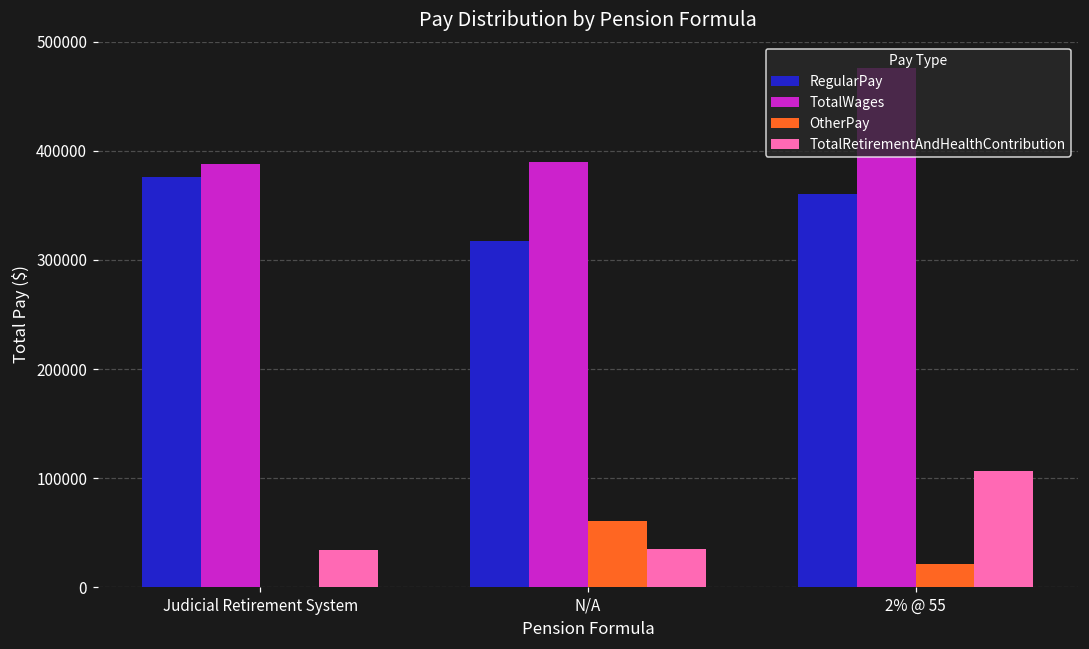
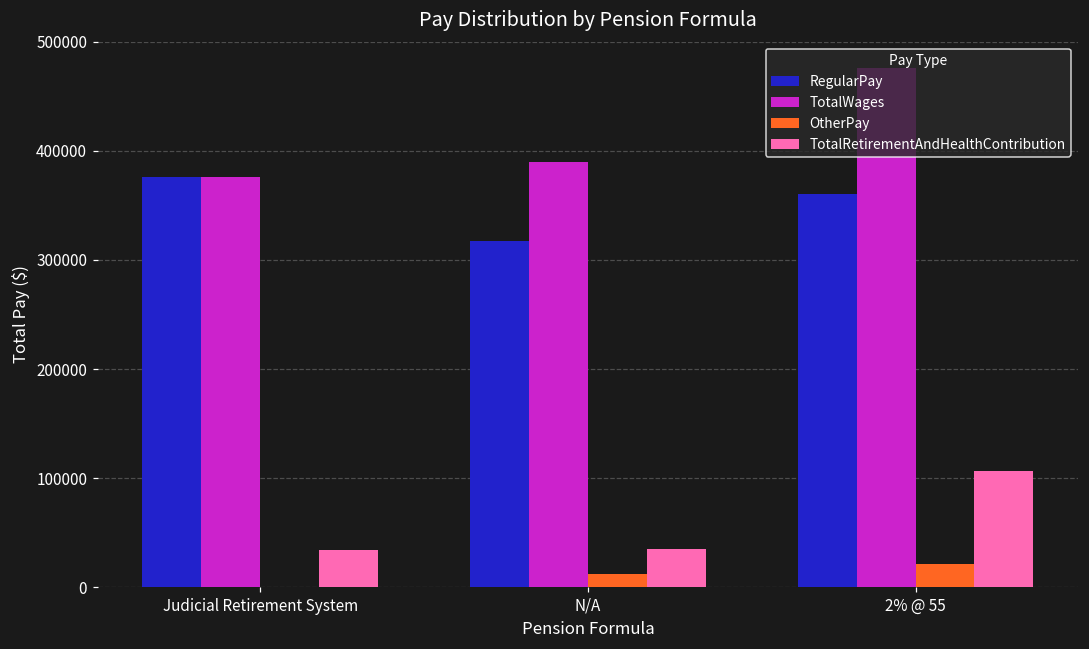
TotalWages, Judicial Retirement System: 390000 -> 380000
OtherPay, N/A: 60000 -> 10000
